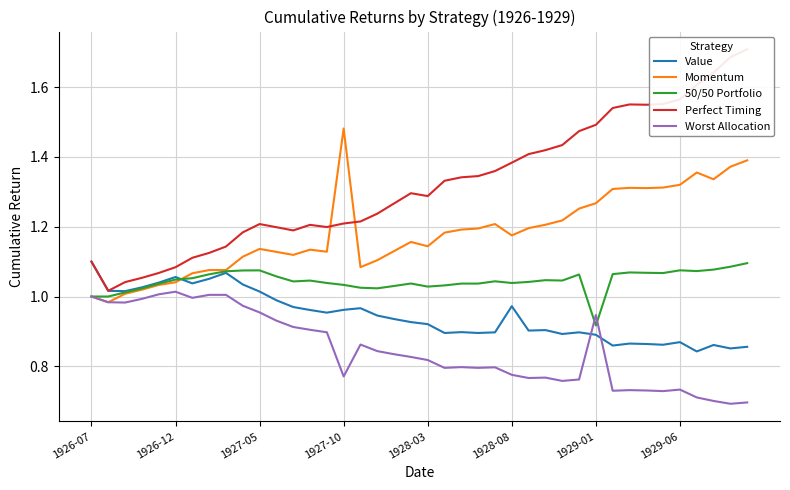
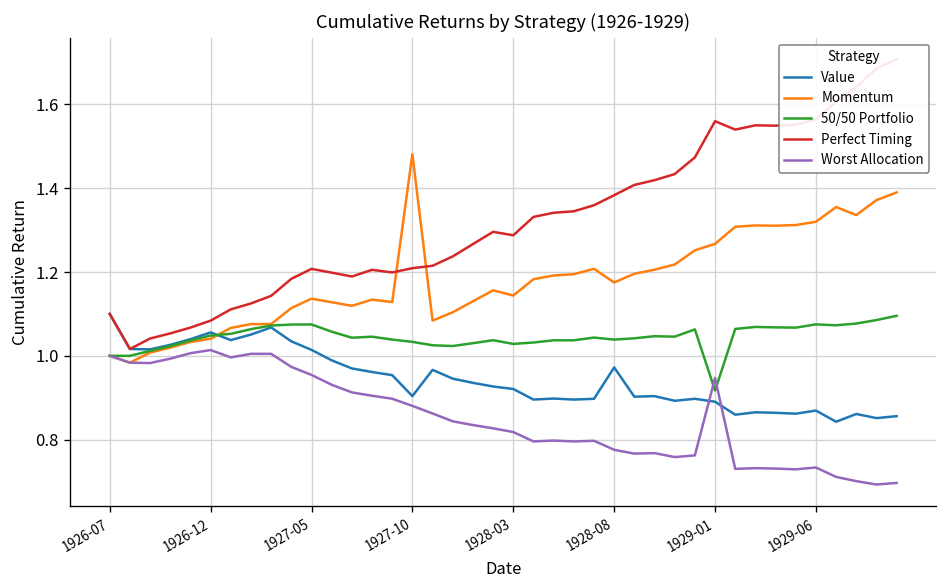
Value, 1927-10: 0.96 -> 0.90
Worst Allocation, 1927-10: 0.77 -> 0.88
Perfect Timing, 1929-01: 1.49 -> 1.56
